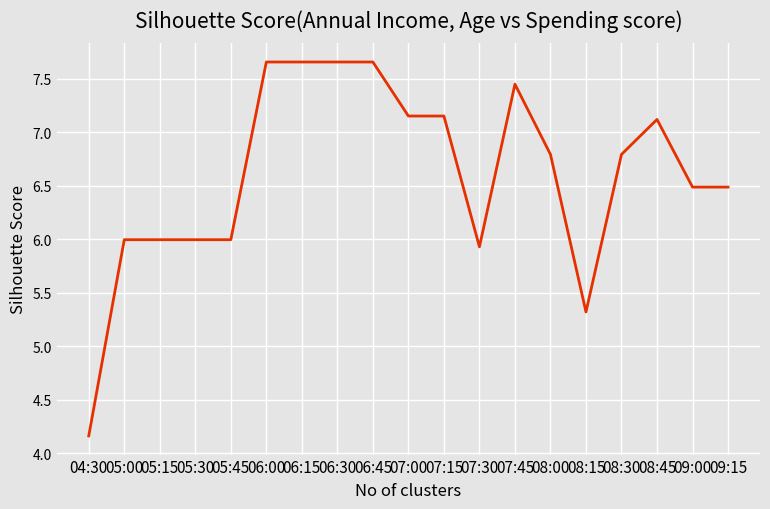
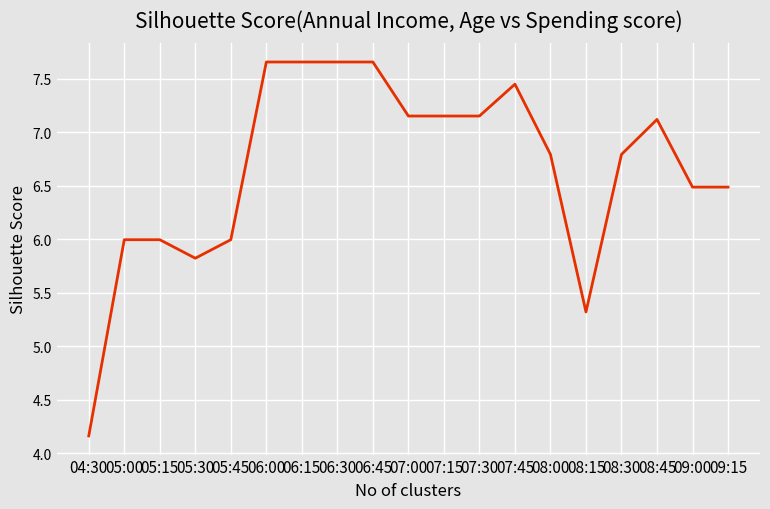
05:30: 6.00 -> 5.82
07:30: 5.93 -> 7.15
